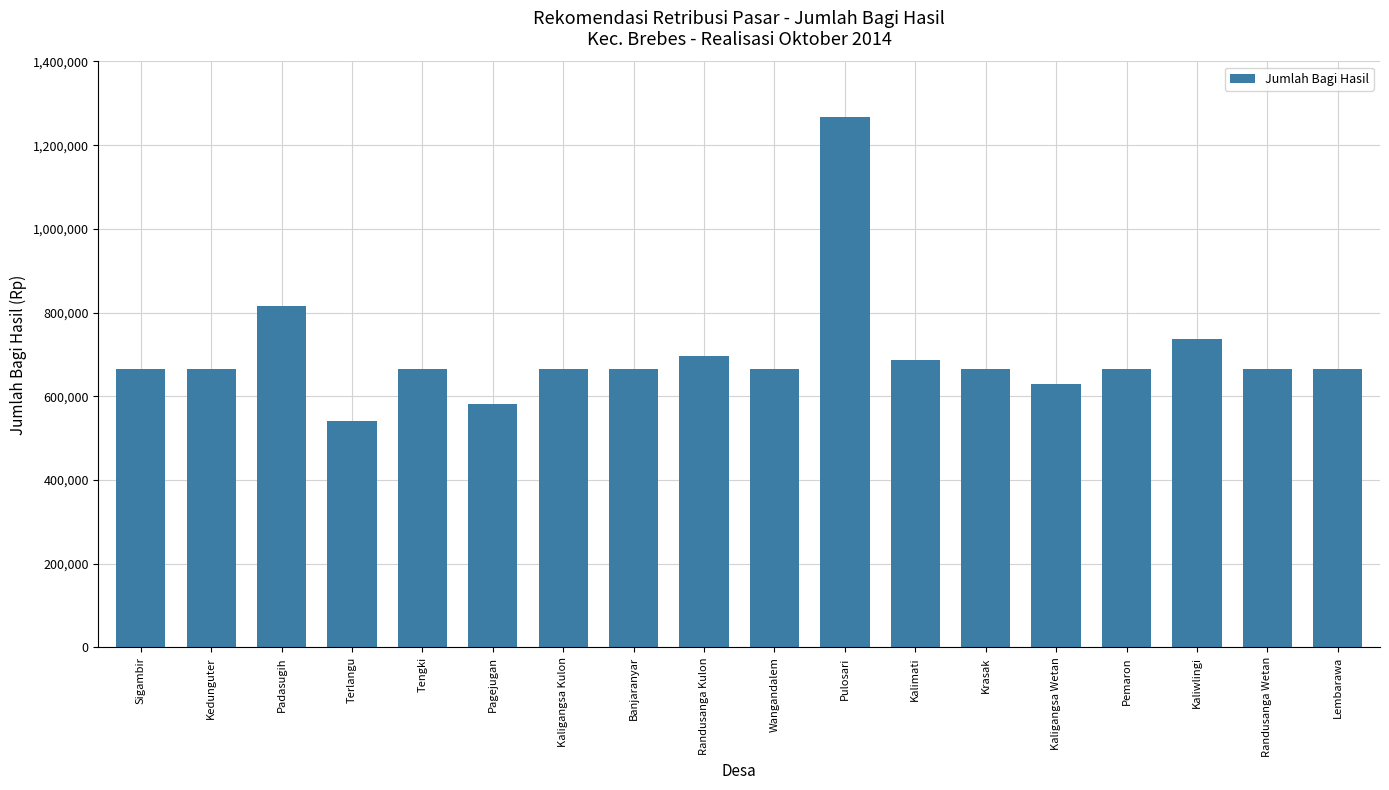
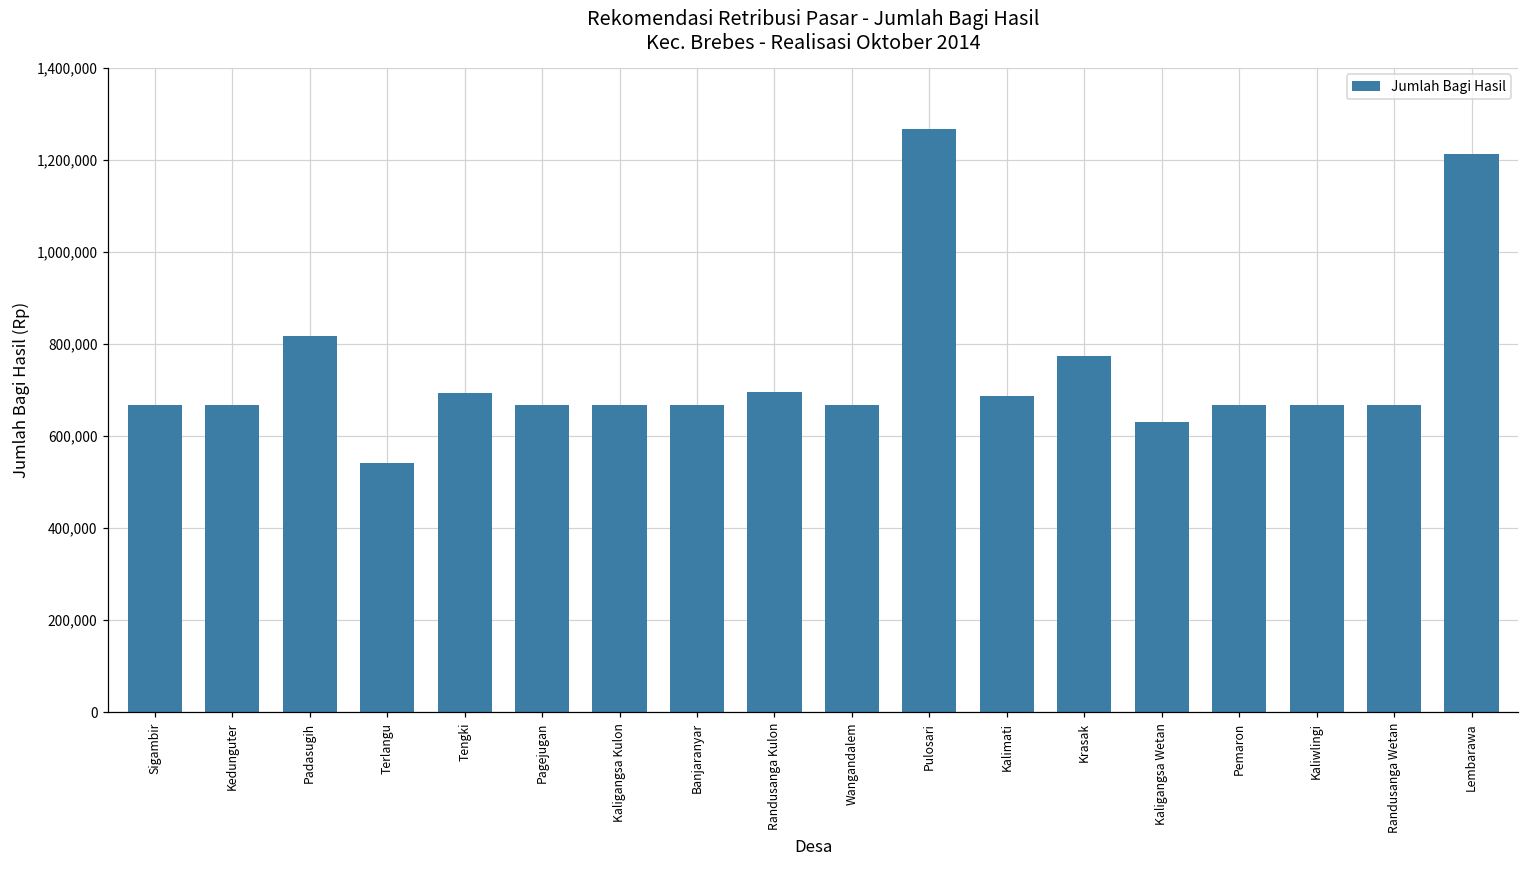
Tengki: 670,000 -> 690,000
Pagejugan: 580,000 -> 670,000
Krasak: 670,000 -> 770,000
Kaliwlingi: 740,000 -> 670,000
Lembarawa: 670,000 -> 1,210,000
